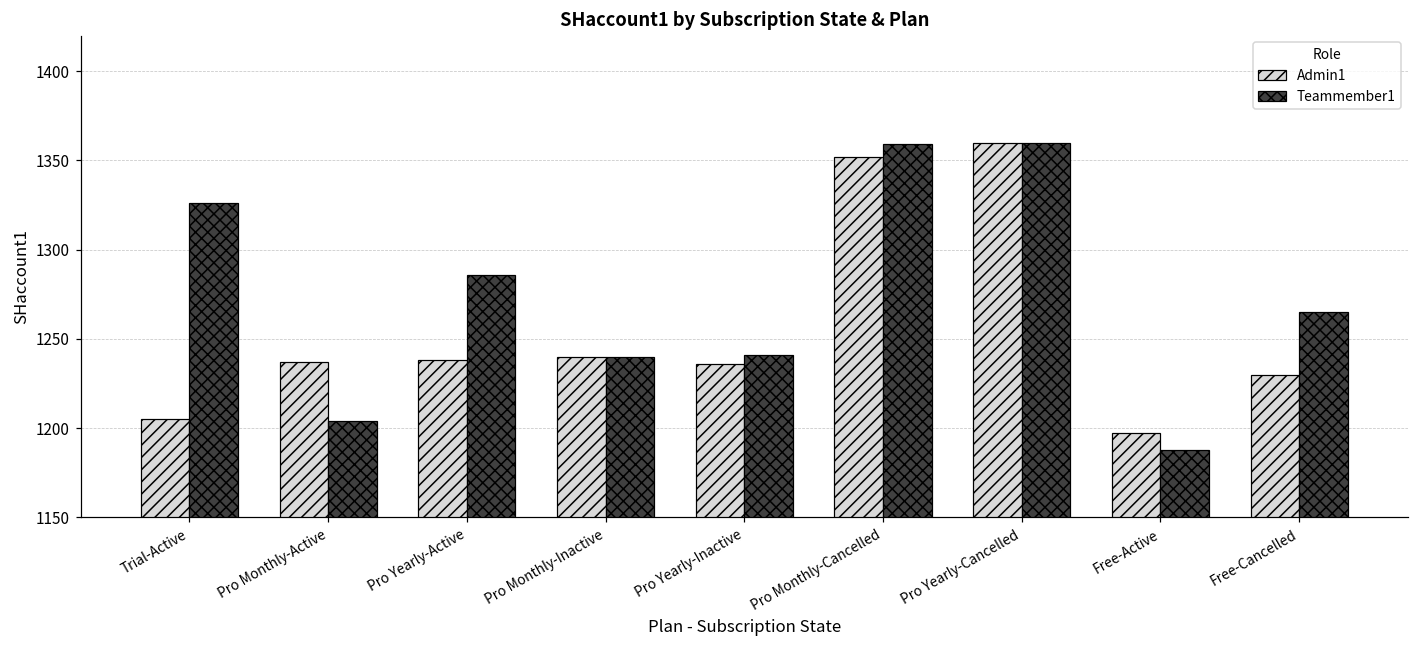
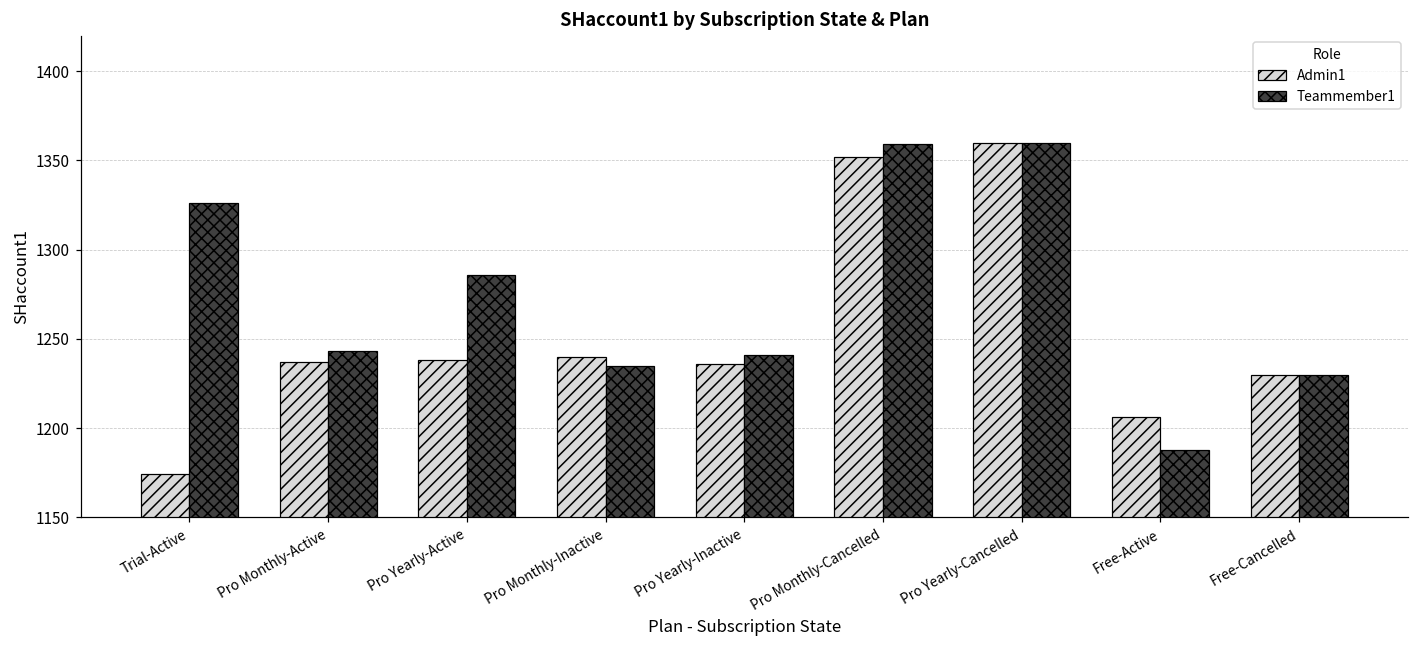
Admin1, Trial-Active: 1205 -> 1174
Teammember1, Pro Monthly-Active: 1204 -> 1243
Teammember1, Pro Monthly-Inactive: 1240 -> 1235
Admin1, Free-Active: 1197 -> 1206
Teammember1, Free-Cancelled: 1265 -> 1230
